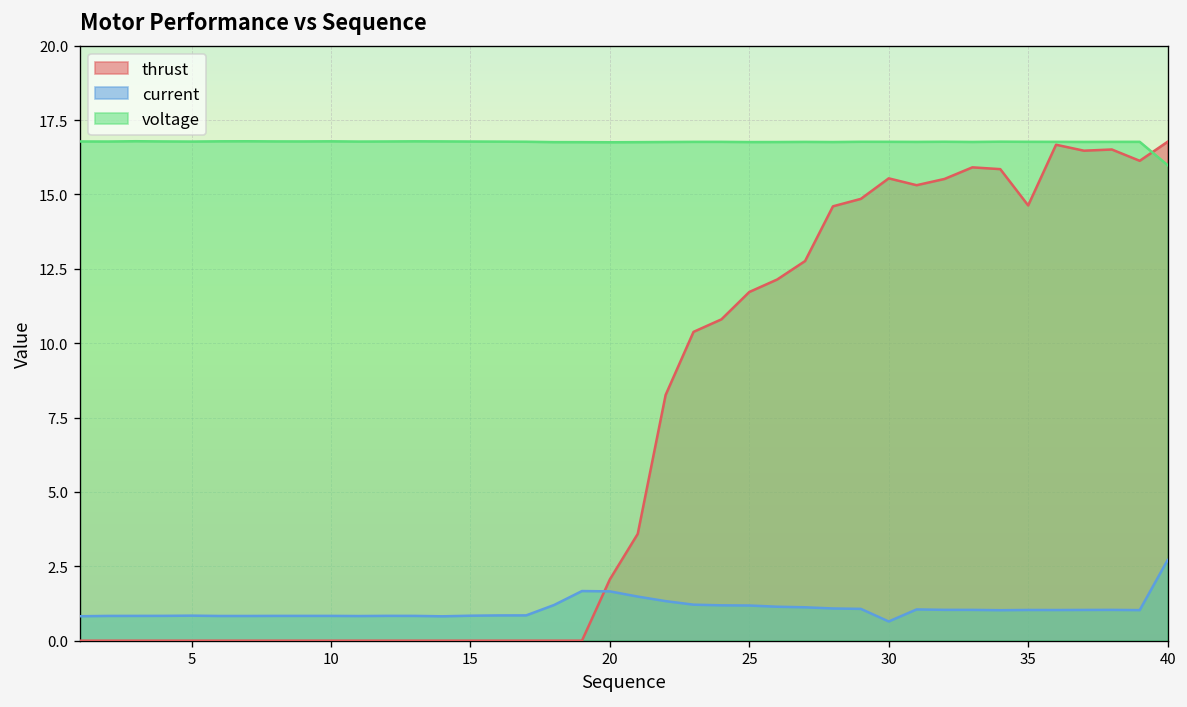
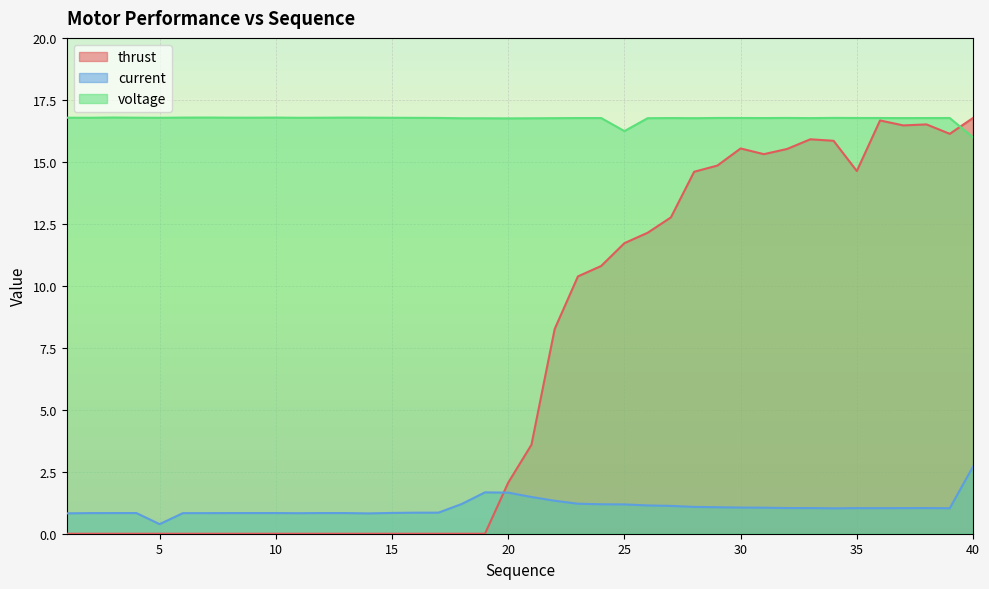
current, 5: 0.8 -> 0.4
voltage, 25: 16.8 -> 16.2
current, 30: 0.6 -> 1.1
